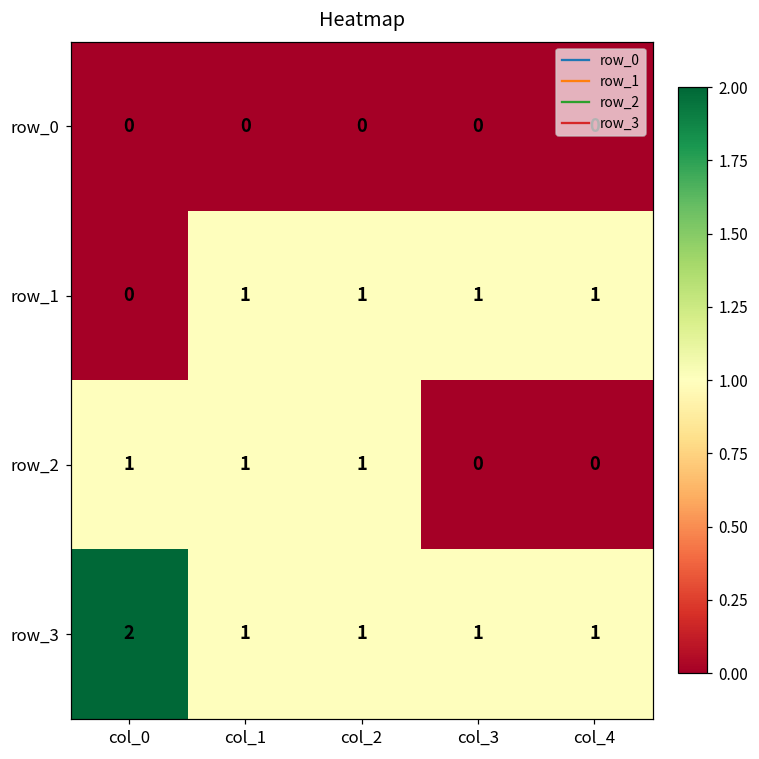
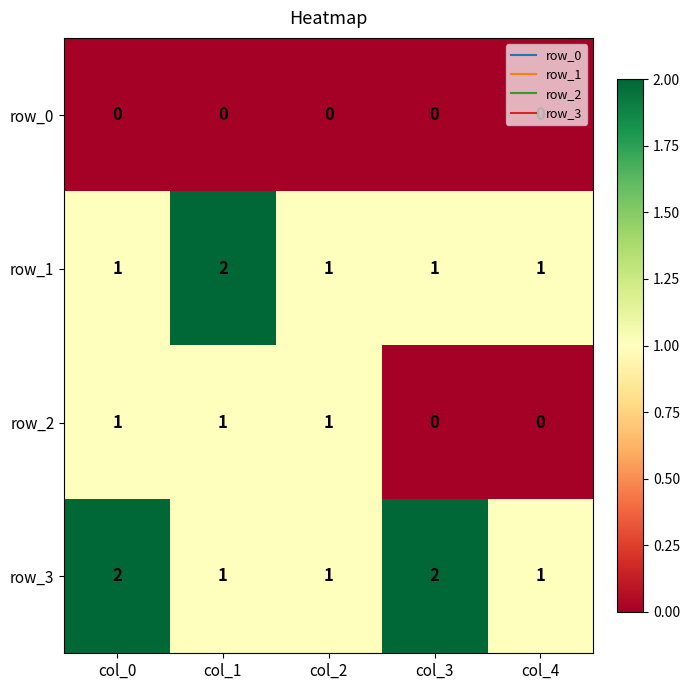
row_1, col_0: 0 -> 1
row_1, col_1: 1 -> 2
row_3, col_3: 1 -> 2
